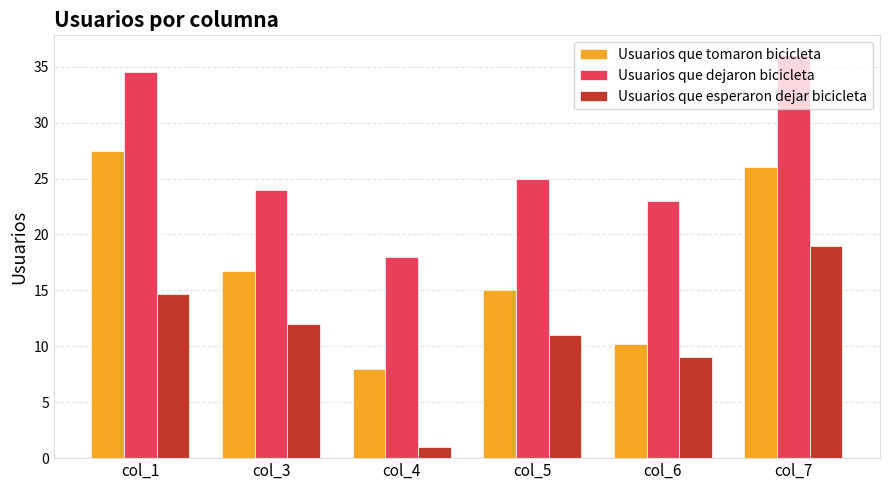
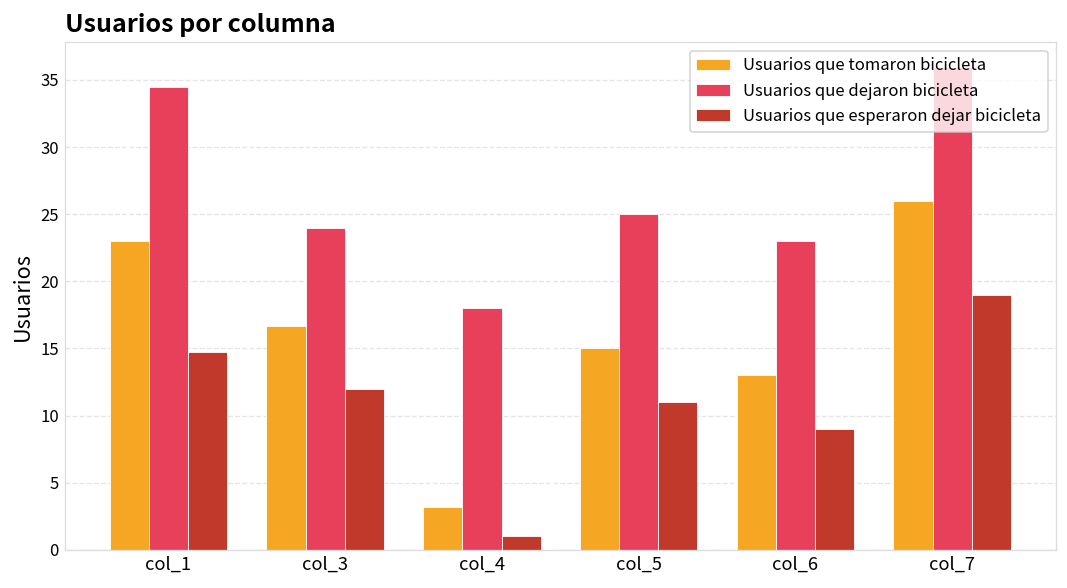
Usuarios que tomaron bicicleta, col_1: 27.5 -> 23.0
Usuarios que tomaron bicicleta, col_4: 8.0 -> 3.2
Usuarios que tomaron bicicleta, col_6: 10.2 -> 13.0
